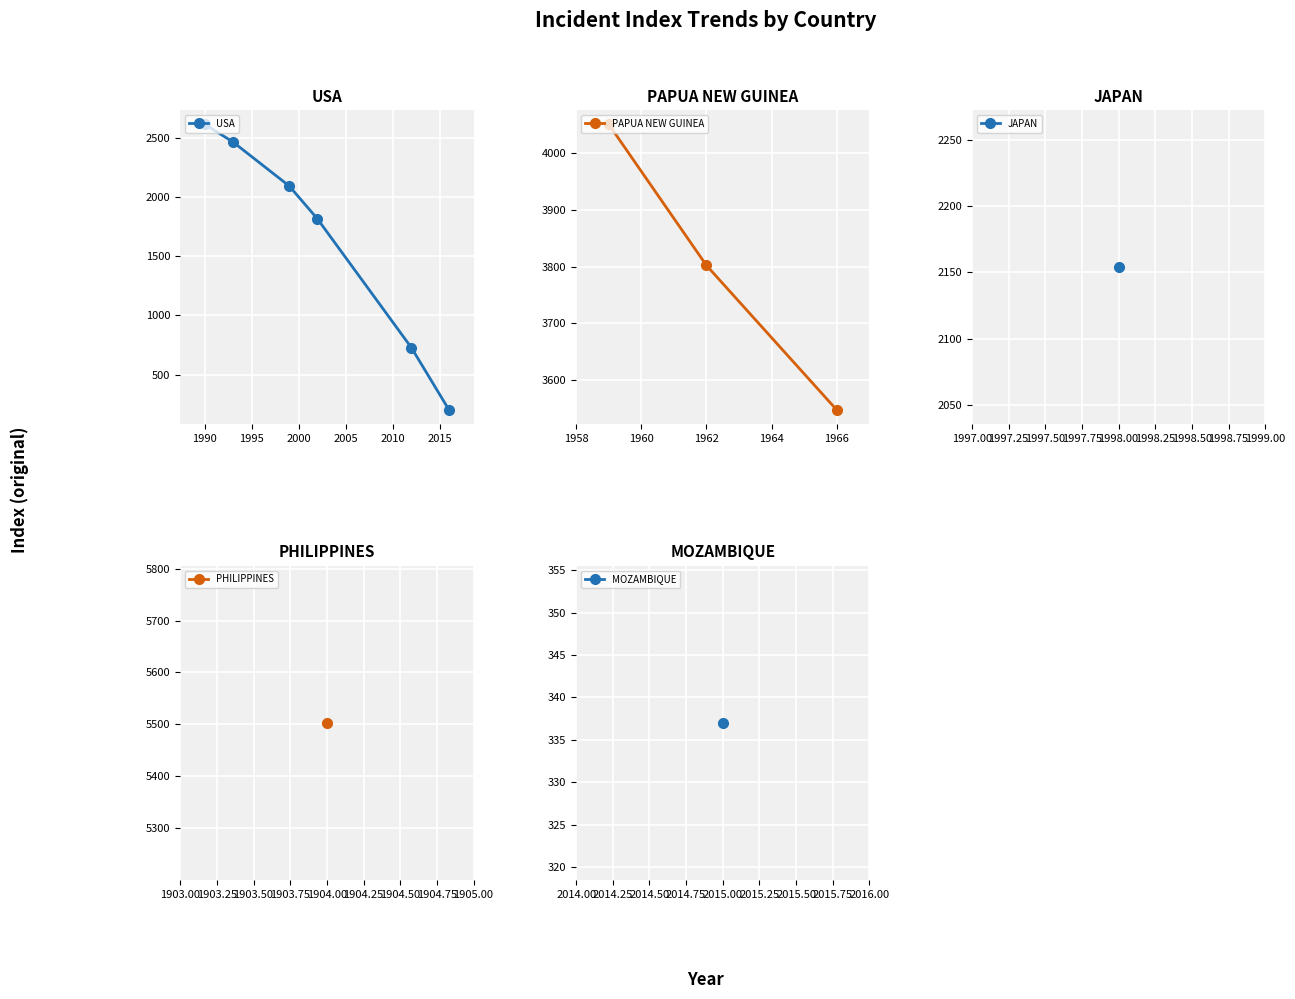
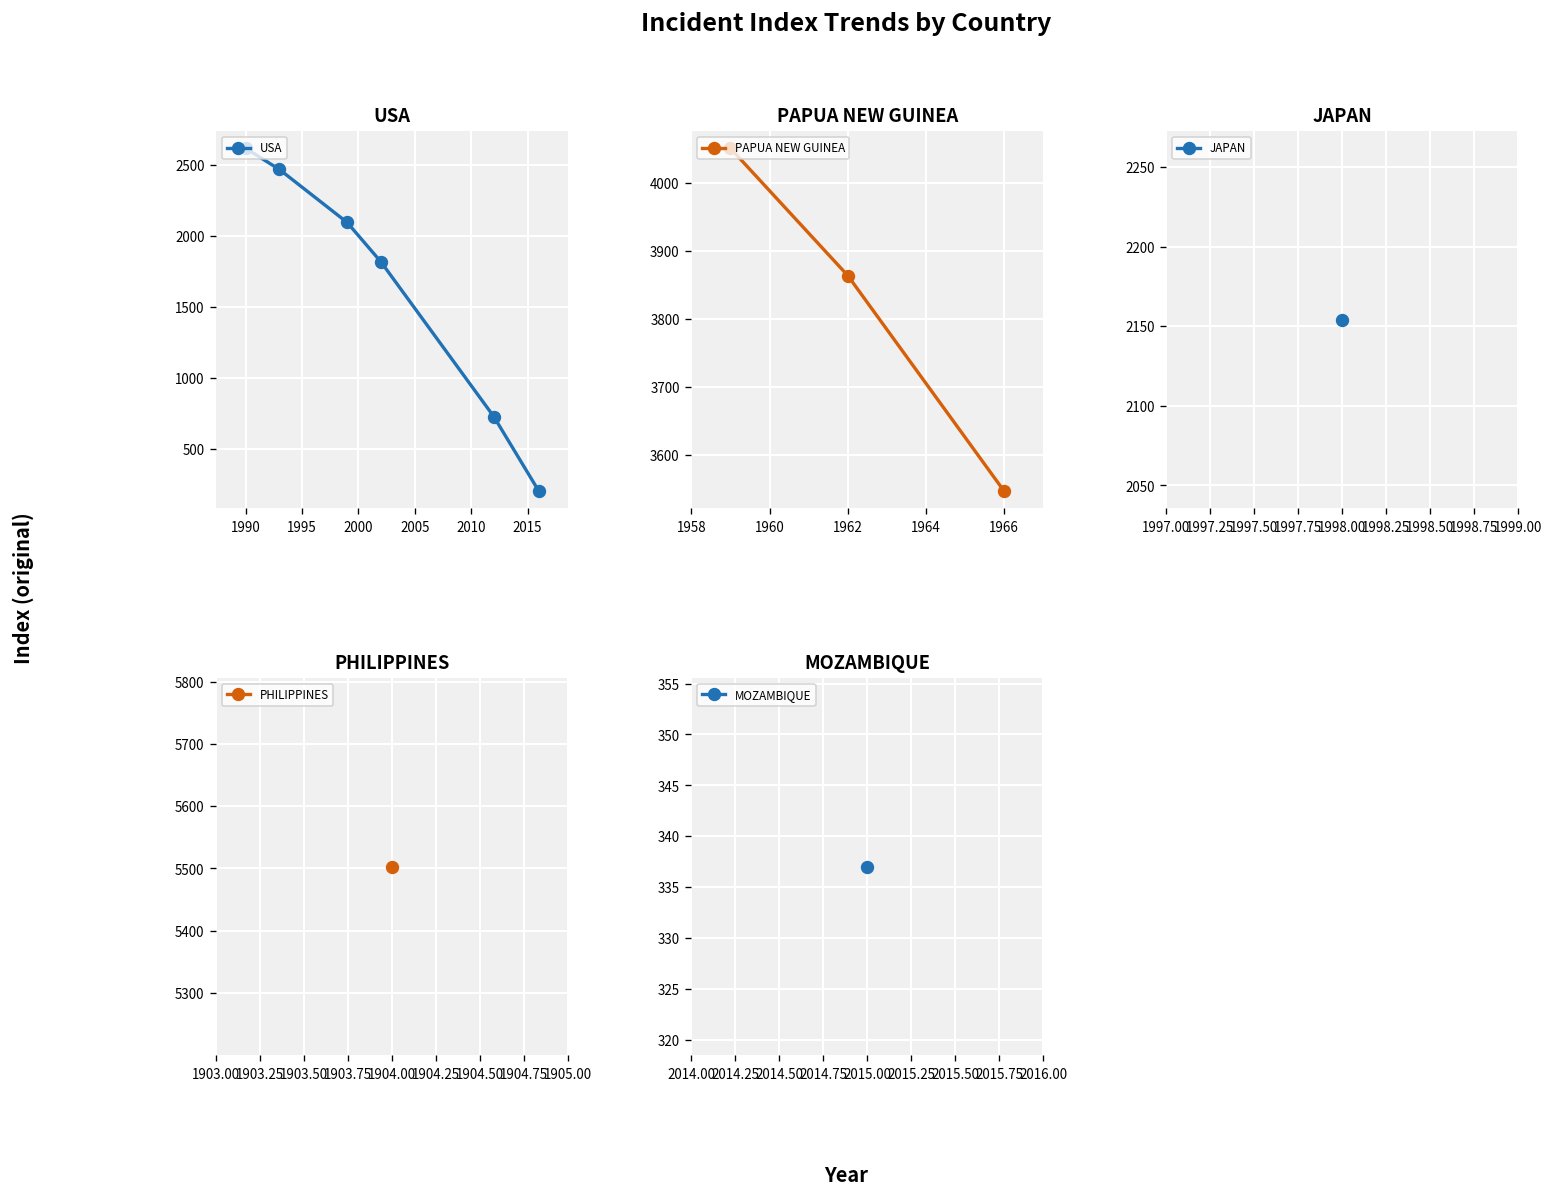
PAPUA NEW GUINEA, 1962: 3800 -> 3860
